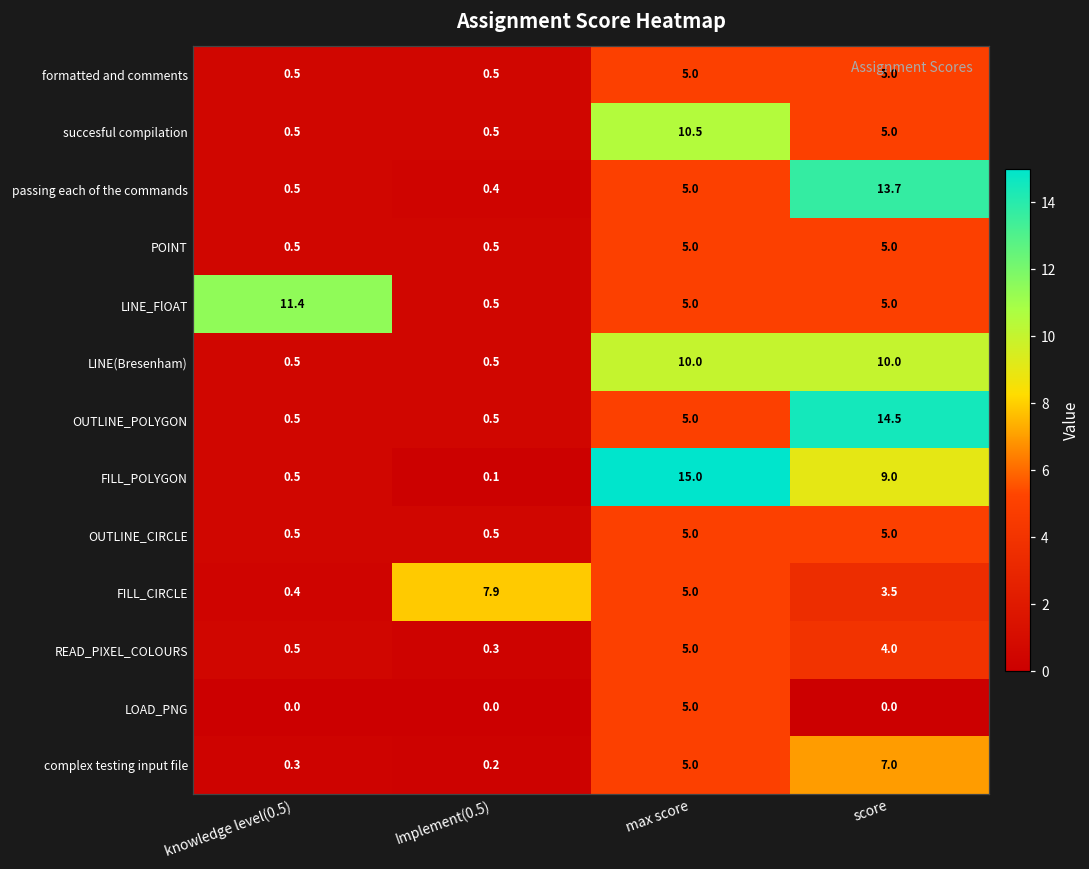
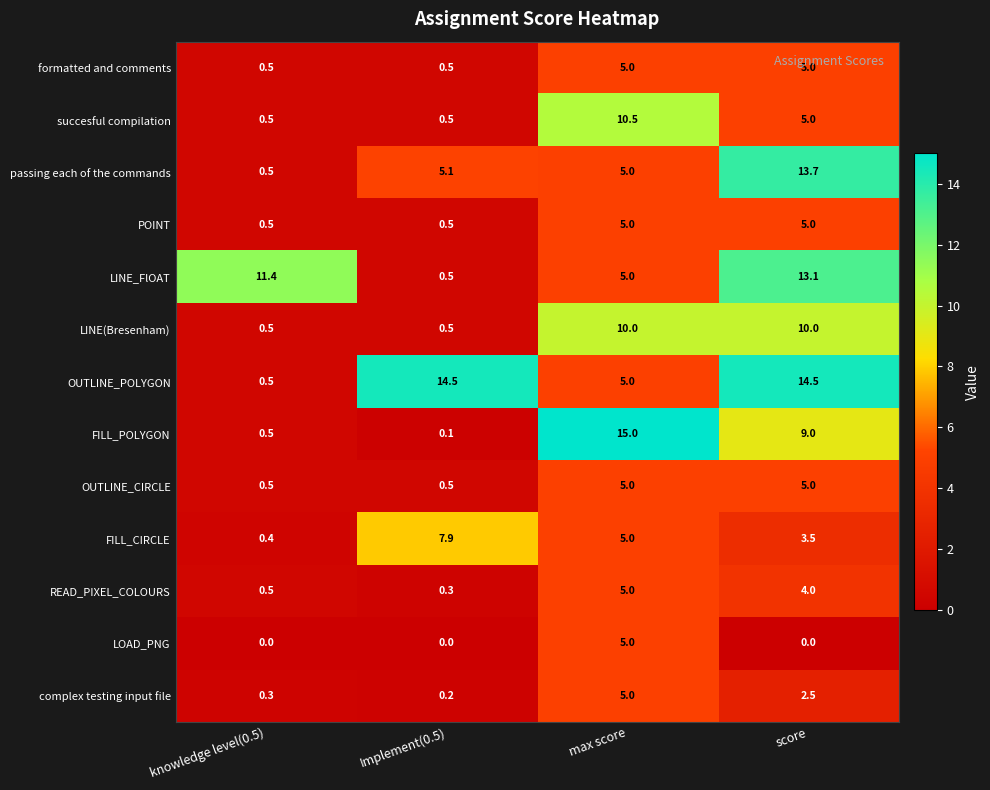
passing each of the commands, Implement(0.5): 0.4 -> 5.1
LINE_FlOAT, score: 5.0 -> 13.1
OUTLINE_POLYGON, Implement(0.5): 0.5 -> 14.5
complex testing input file, score: 7.0 -> 2.5
